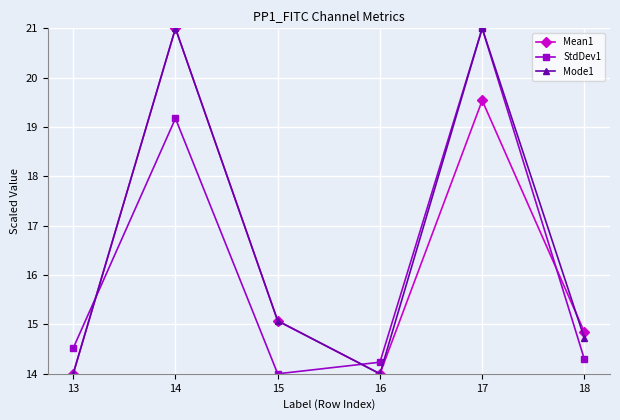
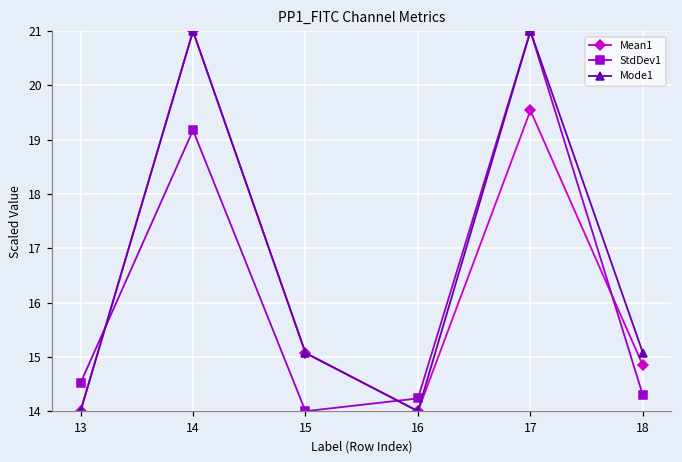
Mode1, 18: 14.7 -> 15.1
